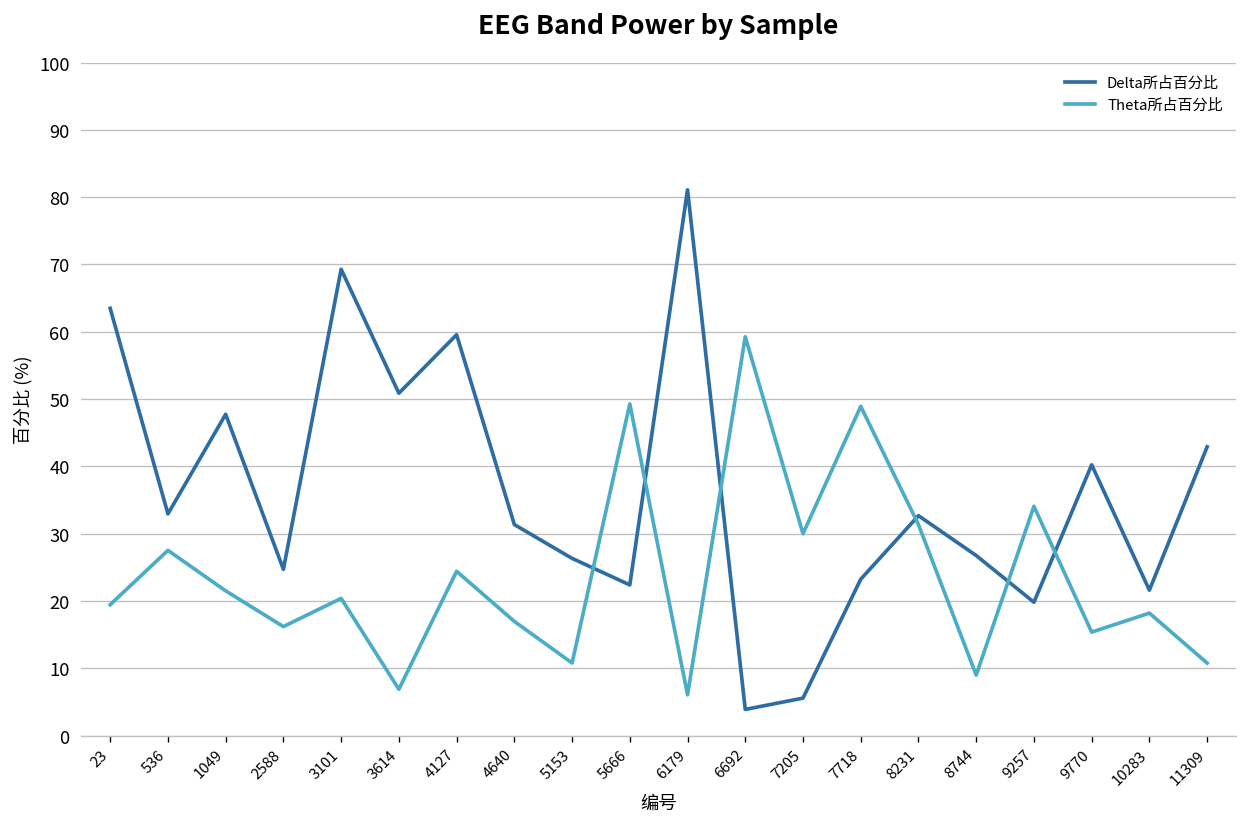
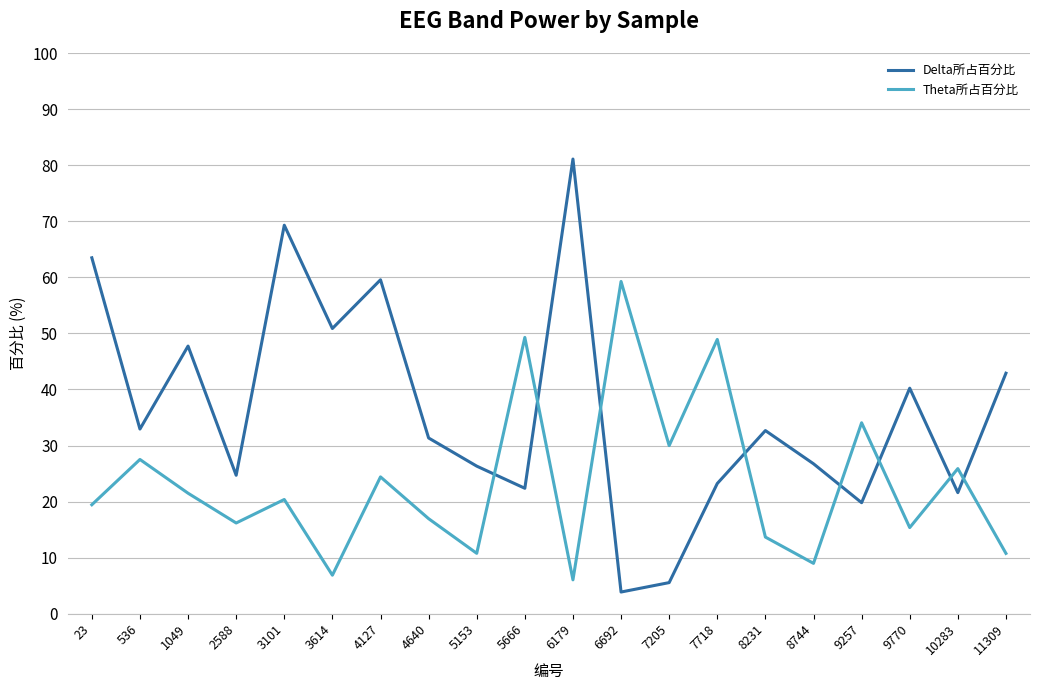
Theta所占百分比, 8231: 31 -> 14
Theta所占百分比, 10283: 18 -> 26
